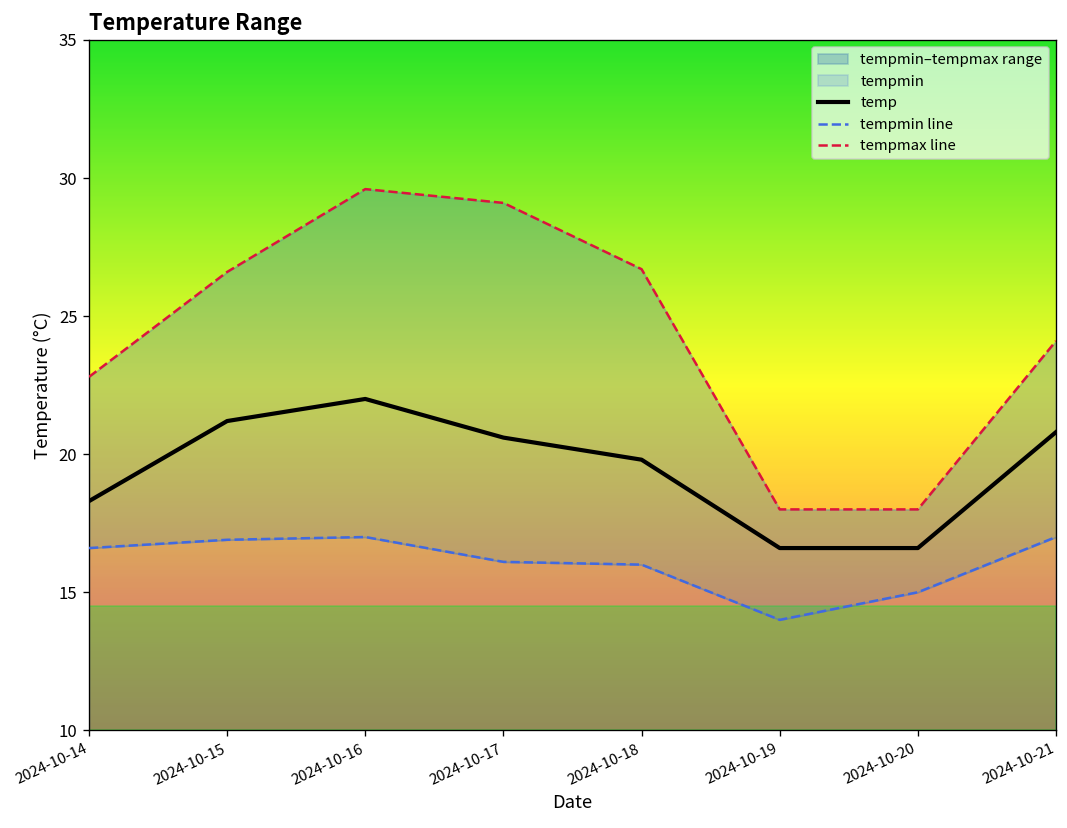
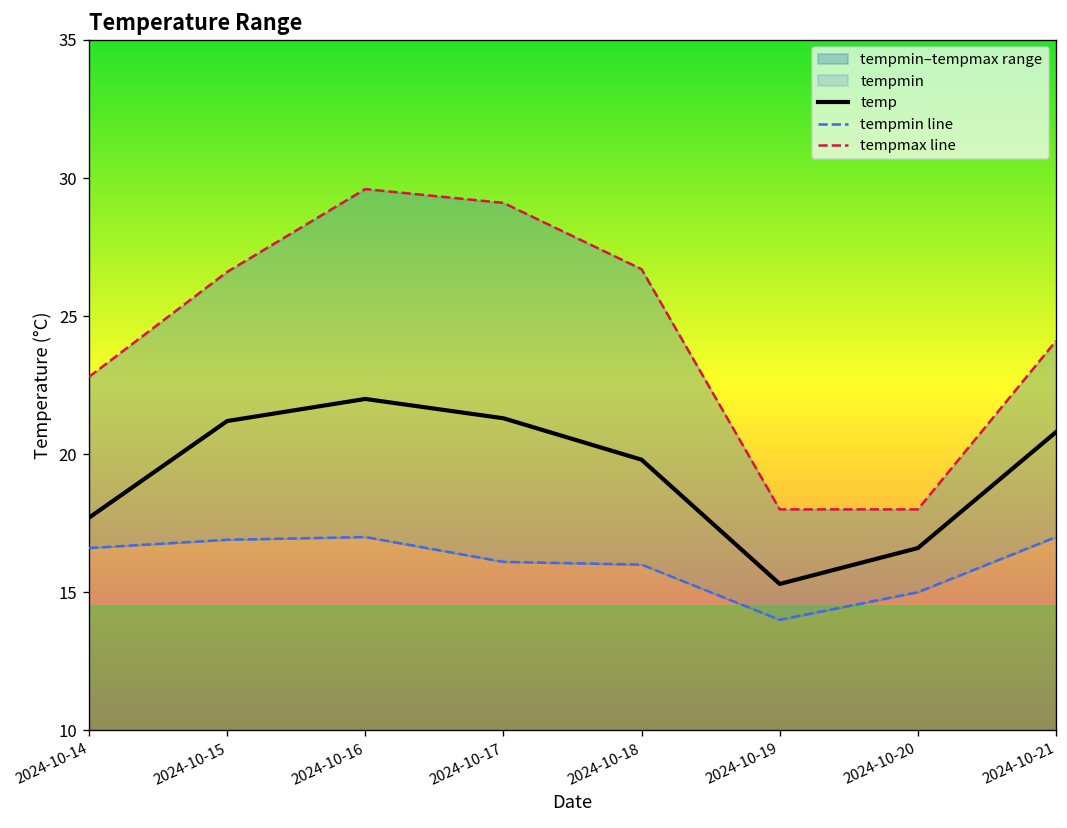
temp, 2024-10-14: 18.3 -> 17.7
temp, 2024-10-17: 20.6 -> 21.3
temp, 2024-10-19: 16.6 -> 15.3
